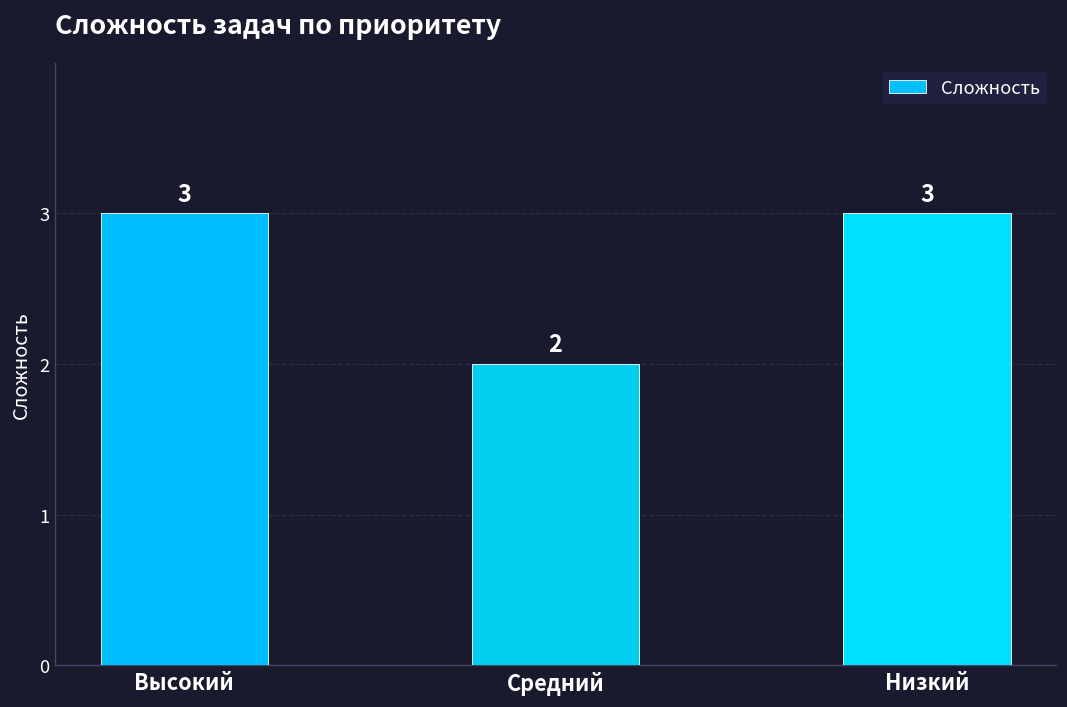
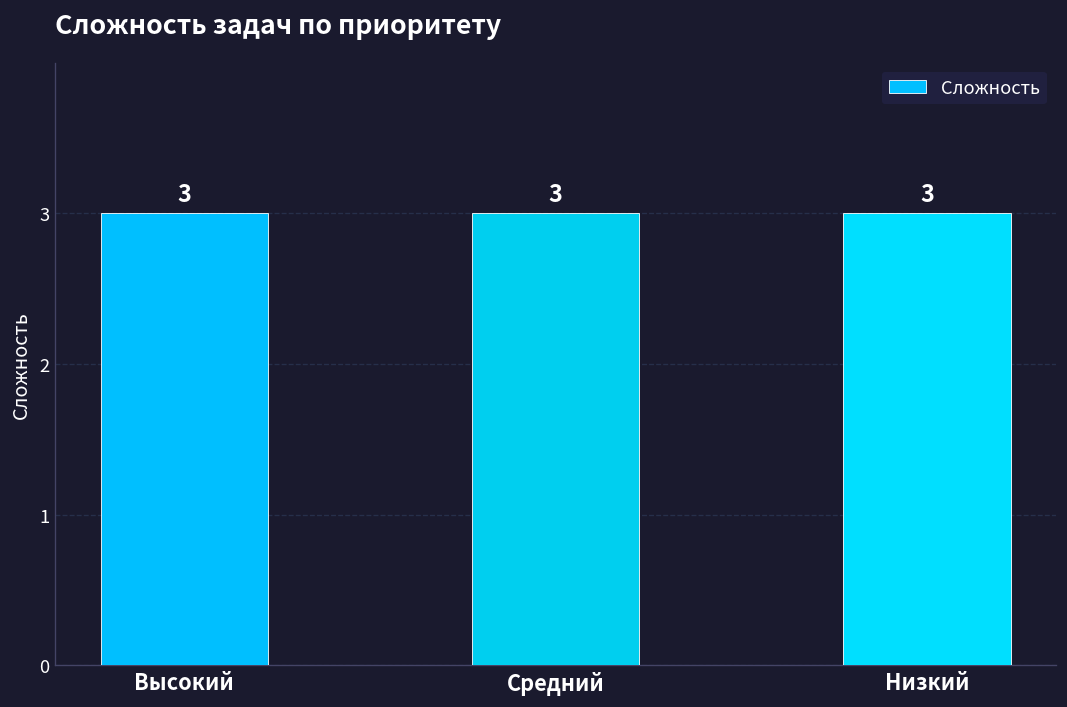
Средний: 2 -> 3
